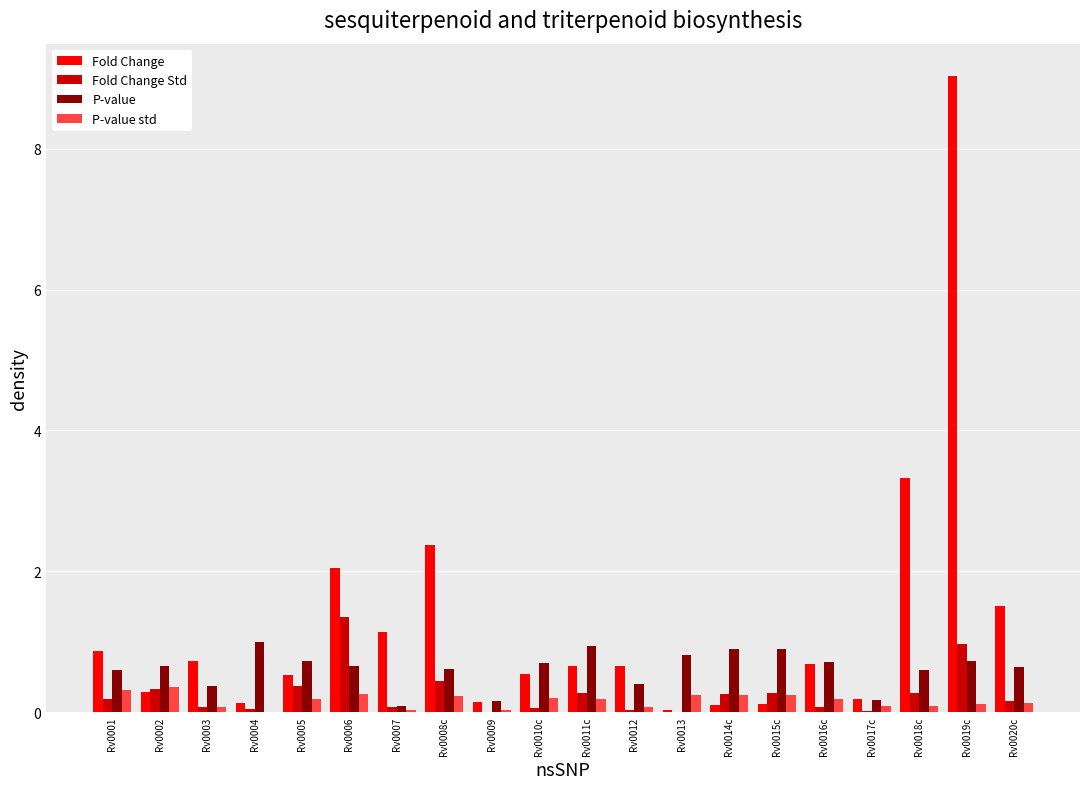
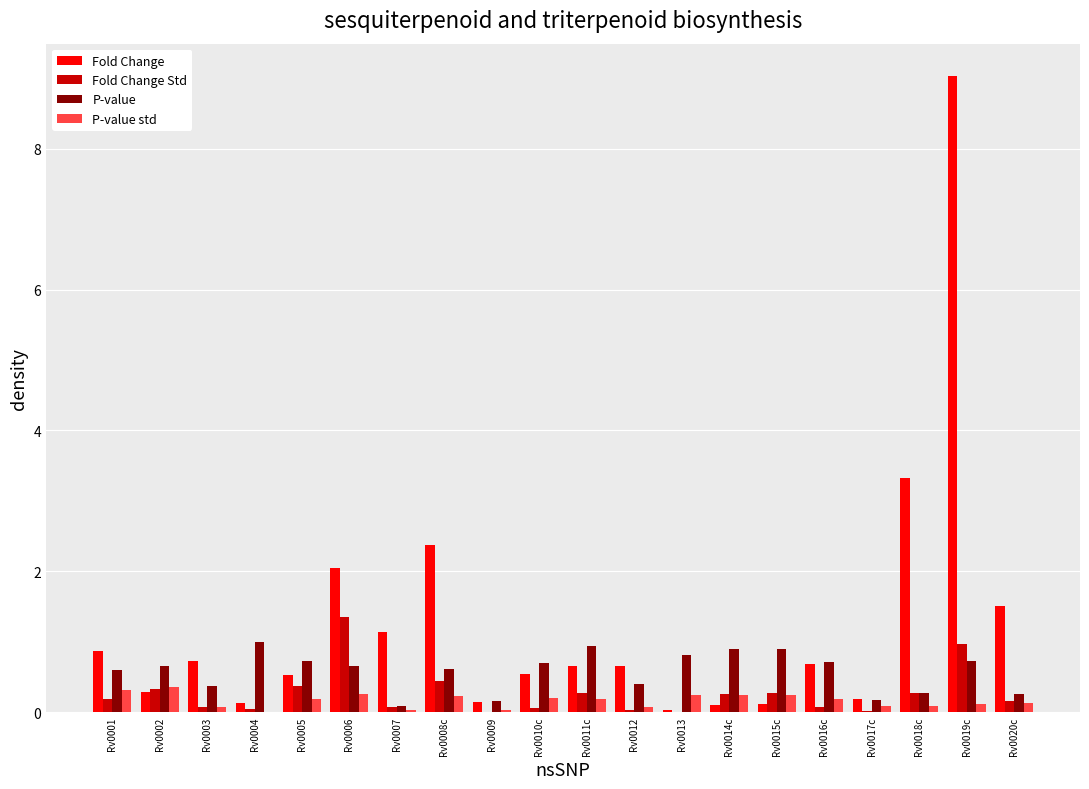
P-value, Rv0018c: 0.6 -> 0.3
P-value, Rv0020c: 0.6 -> 0.3
